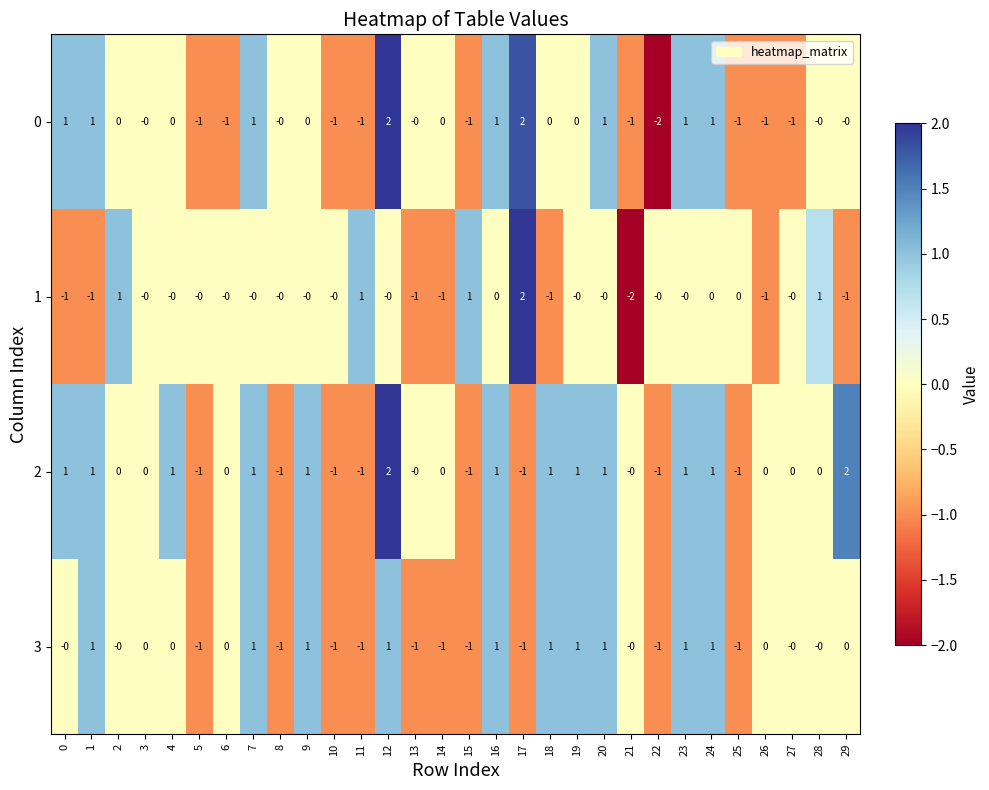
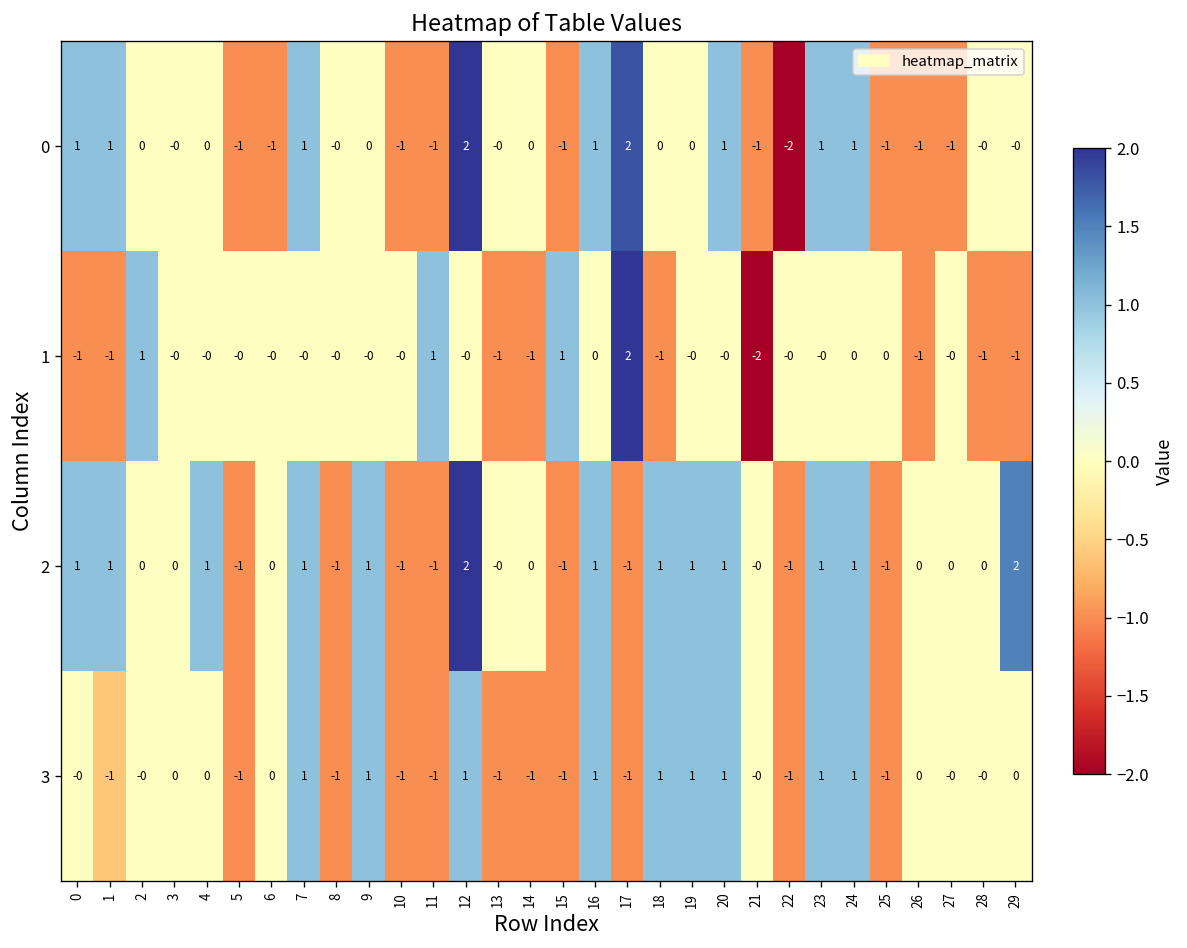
1, 28: 1 -> -1
3, 1: 1 -> -1
